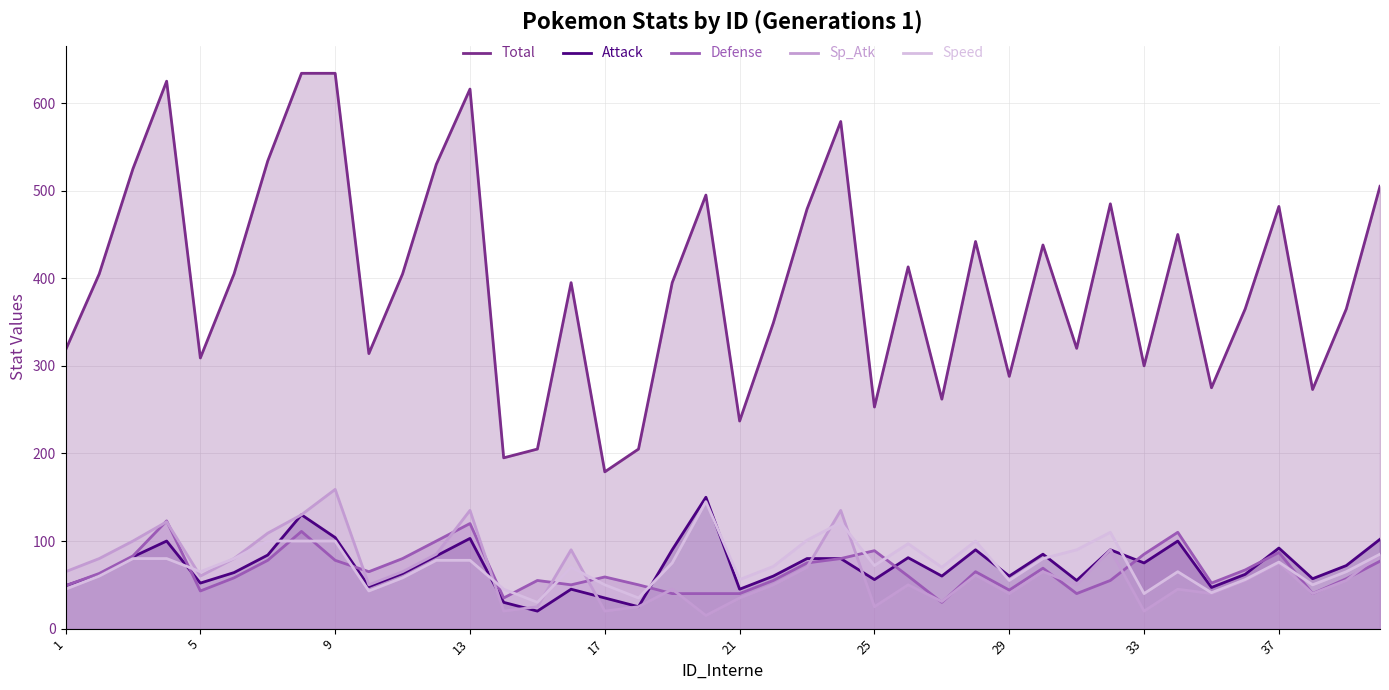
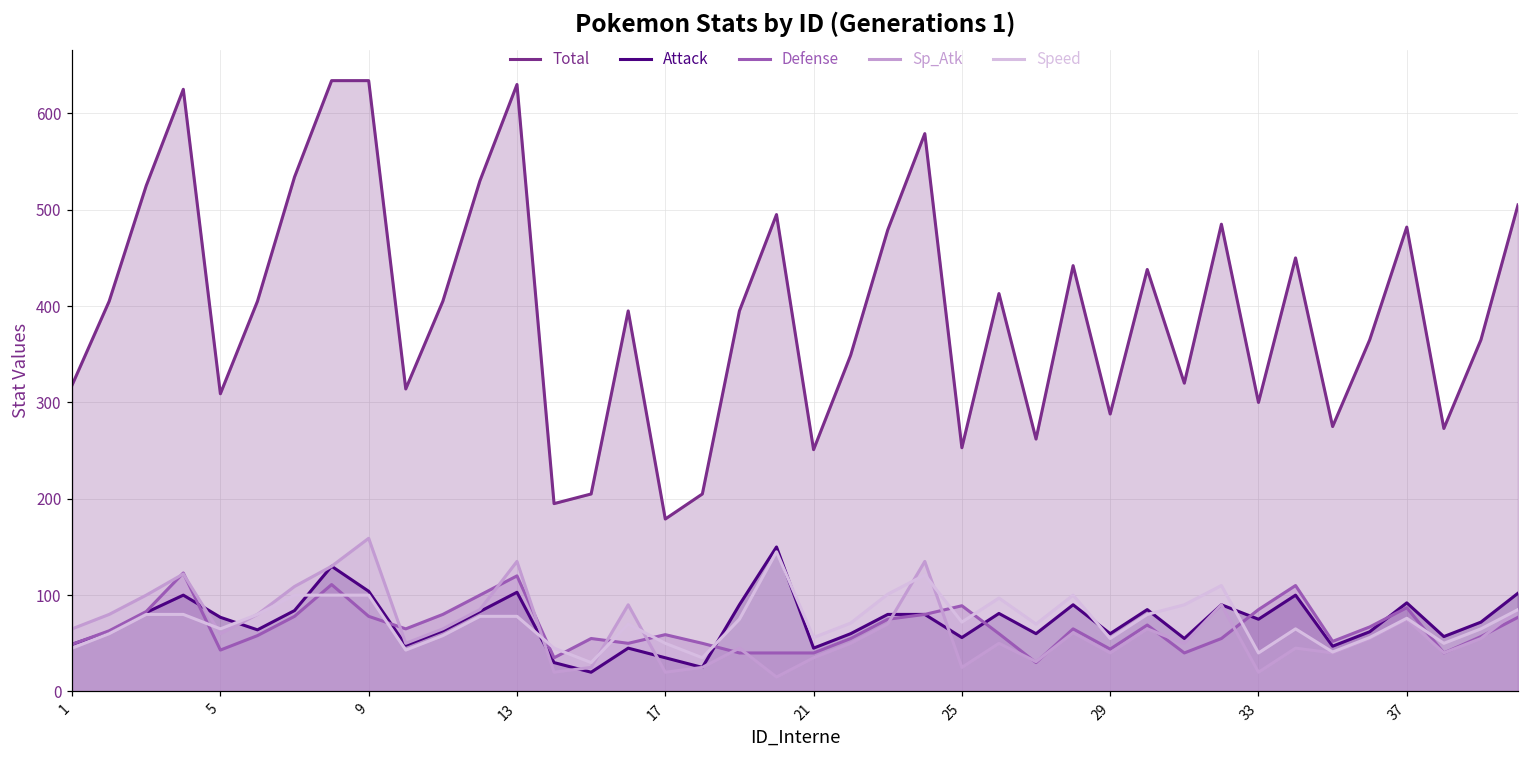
Attack, 5: 50 -> 80
Total, 13: 620 -> 630
Total, 21: 240 -> 250
